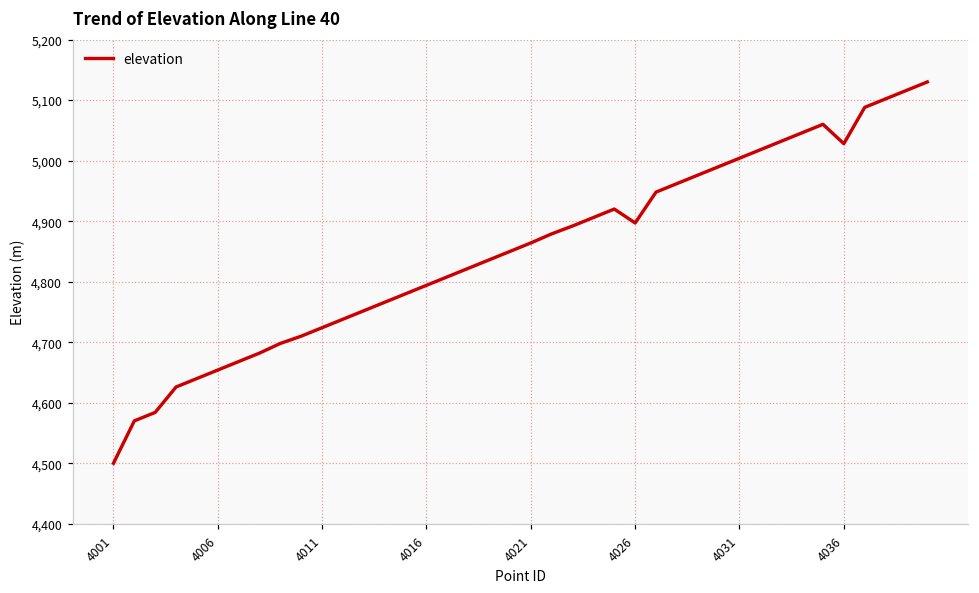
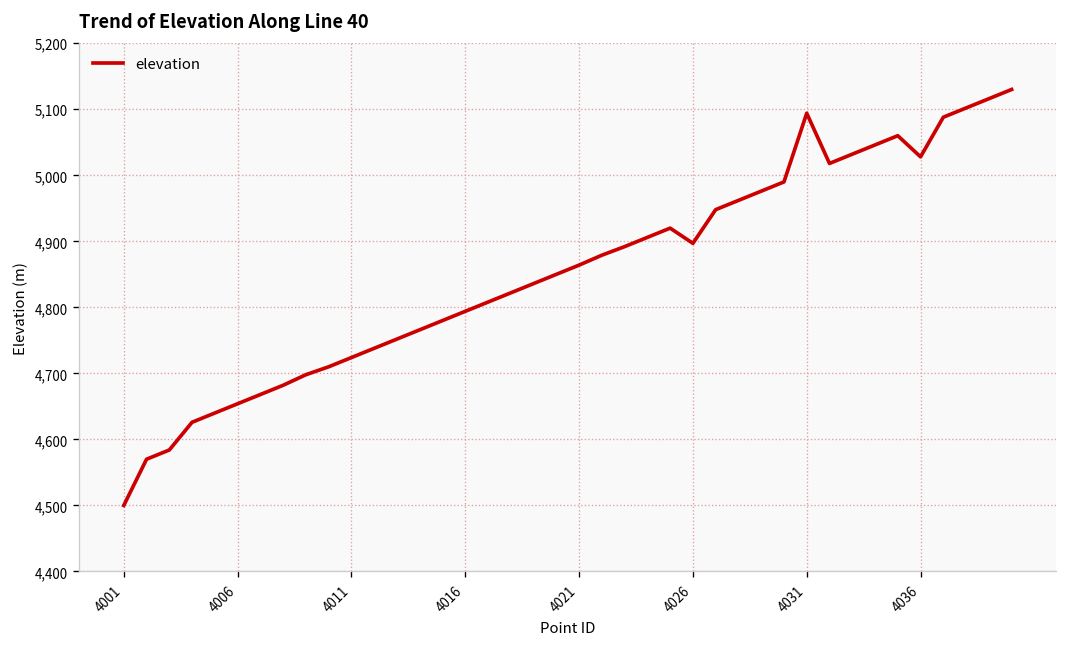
4031: 5,000 -> 5,090
